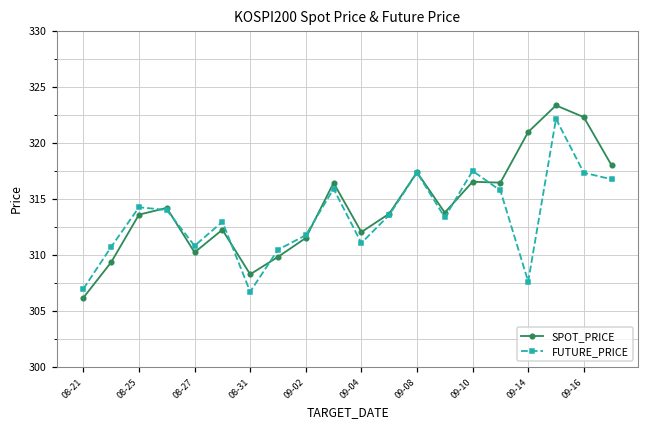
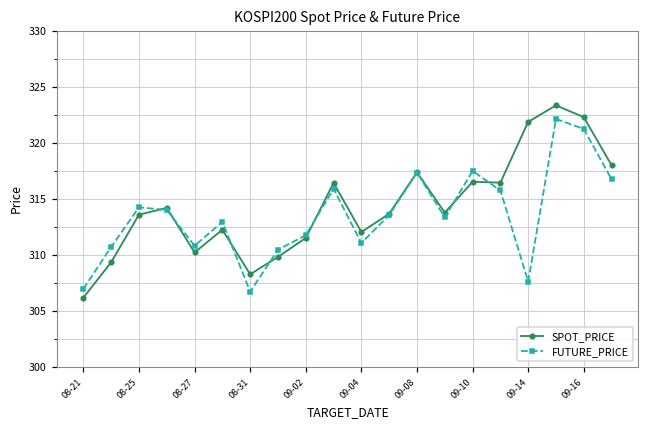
SPOT_PRICE, 09-14: 321.0 -> 321.9
FUTURE_PRICE, 09-16: 317.3 -> 321.3
